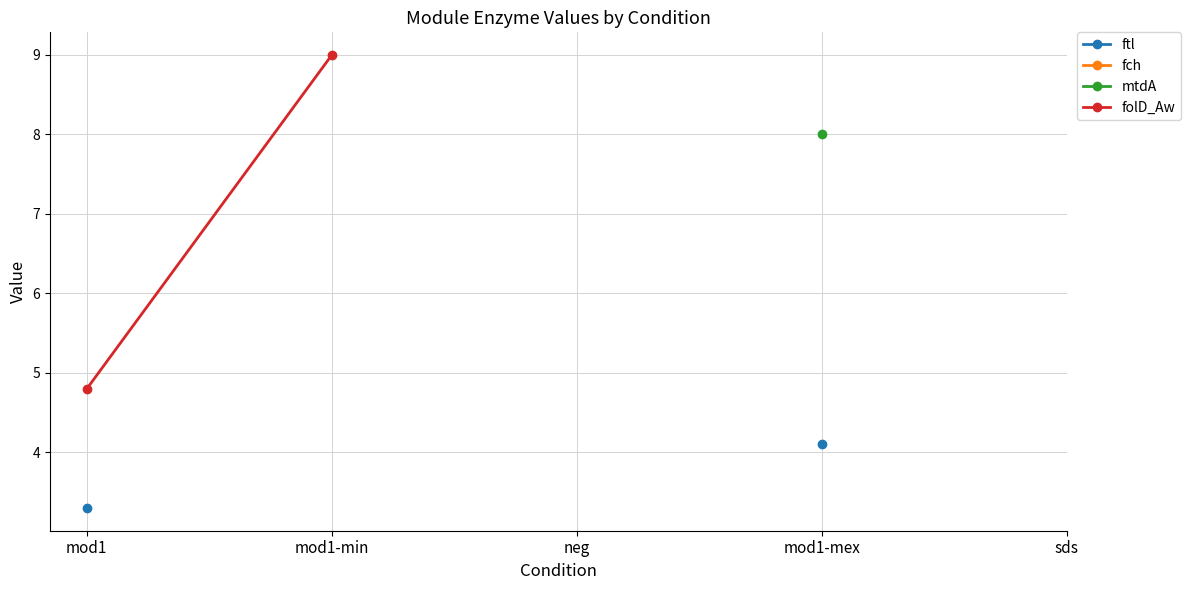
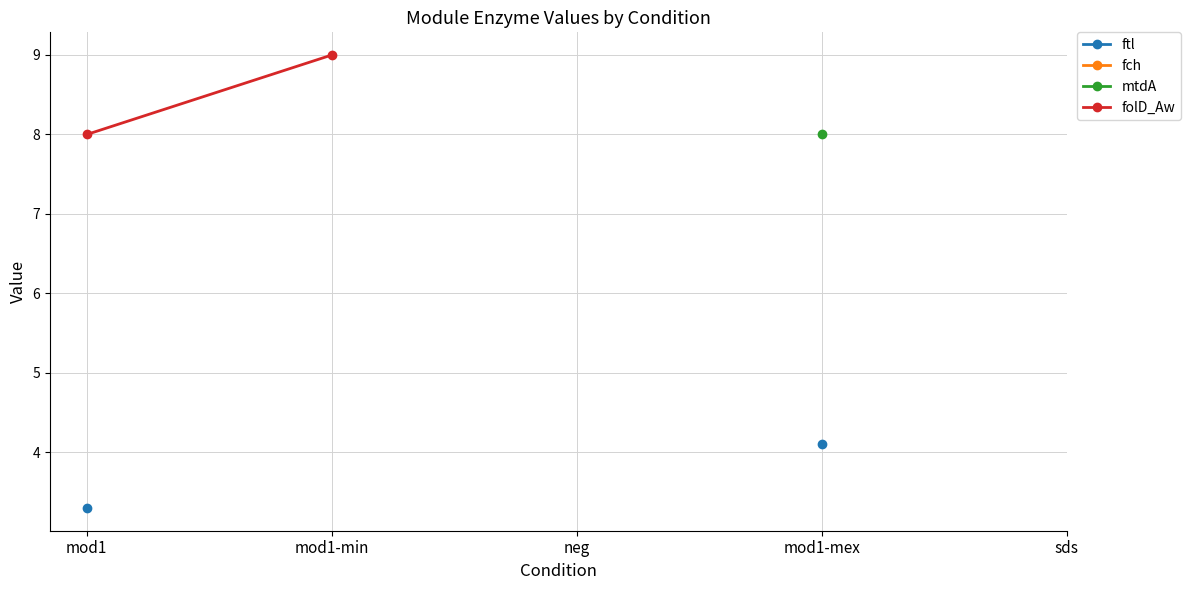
folD_Aw, mod1: 4.8 -> 8.0
